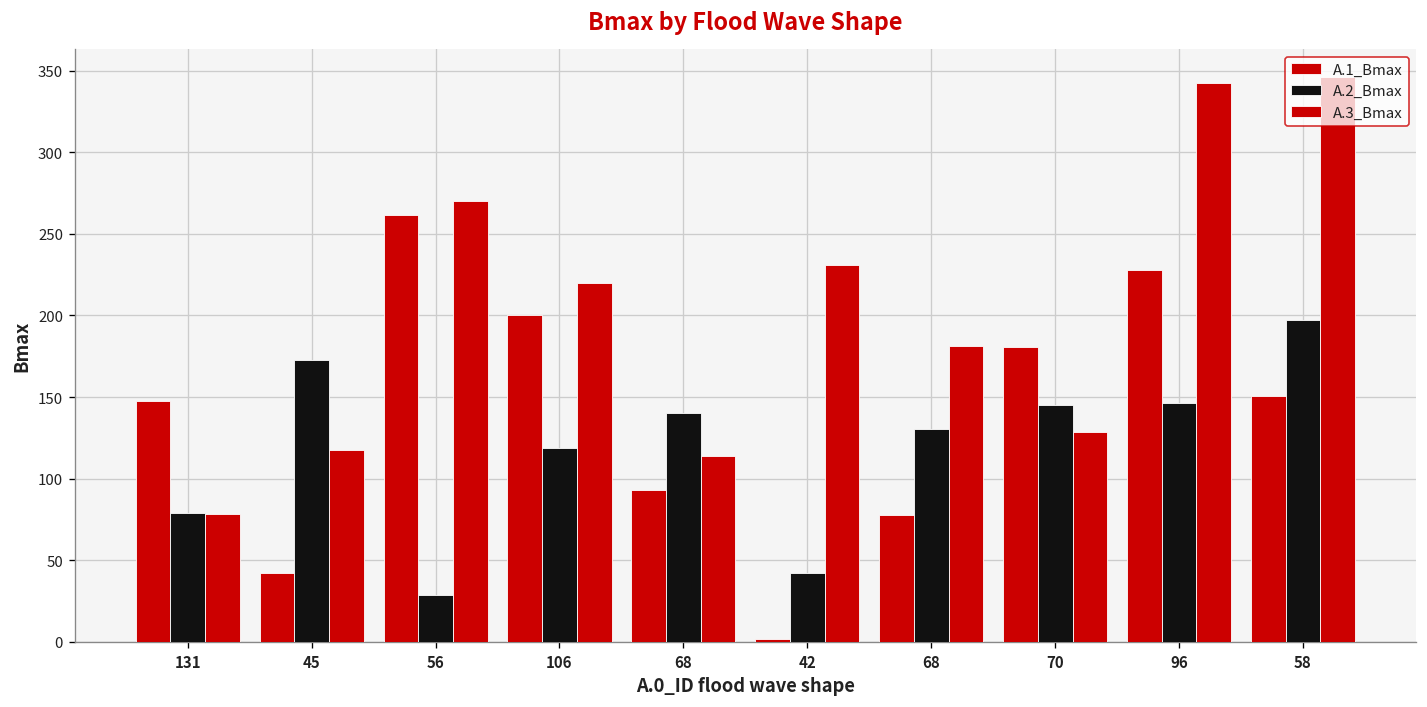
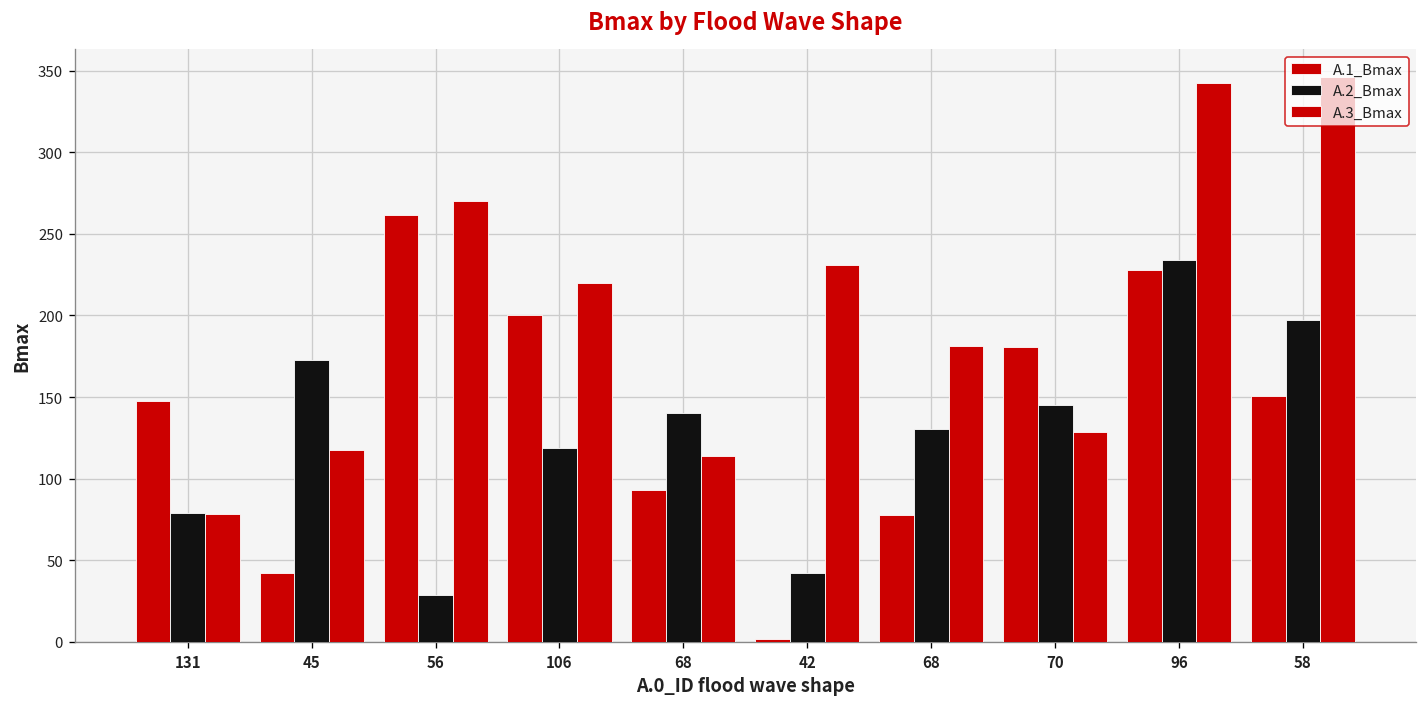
A.2_Bmax, 96: 147 -> 234
